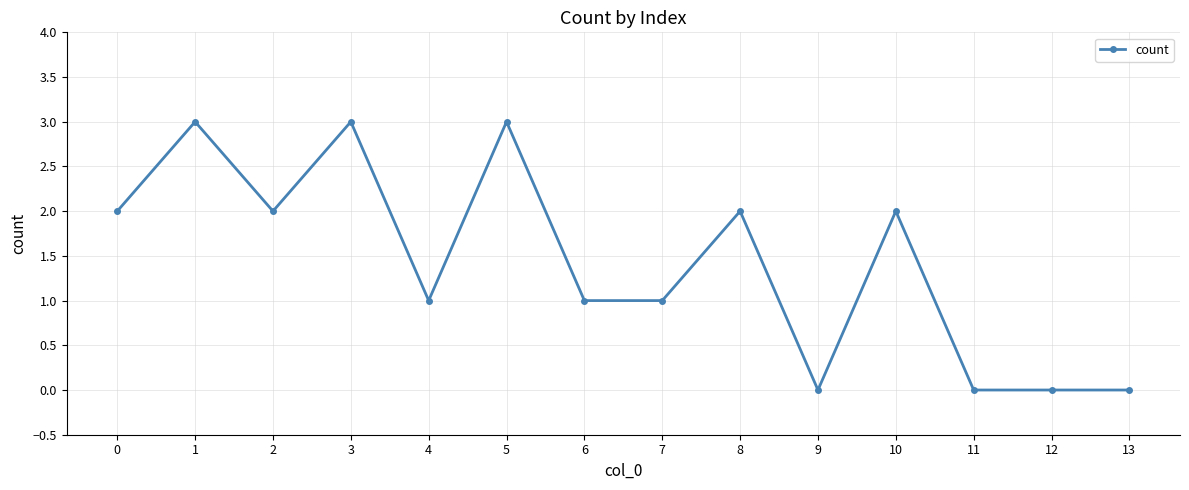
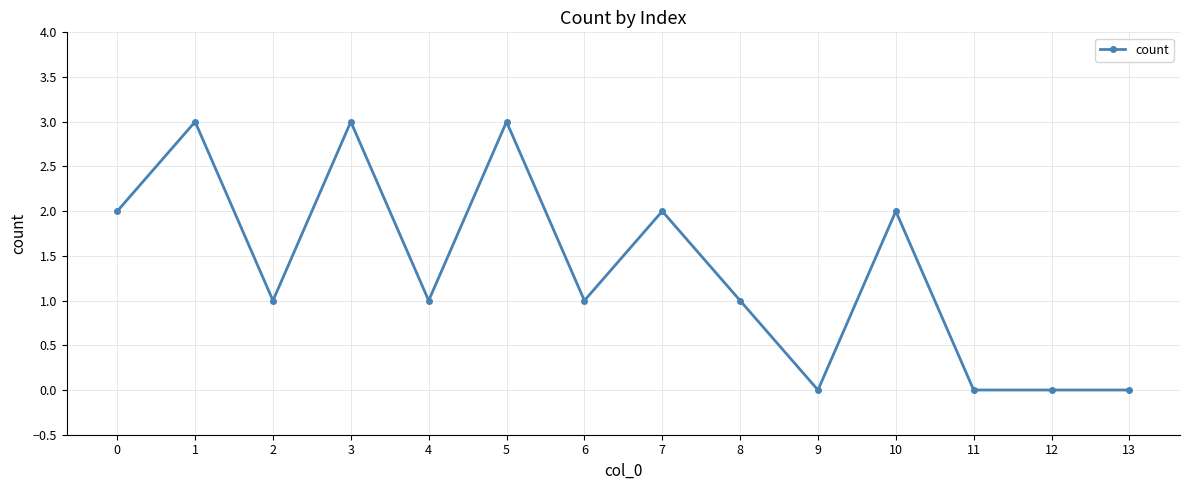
2: 2 -> 1
7: 1 -> 2
8: 2 -> 1
